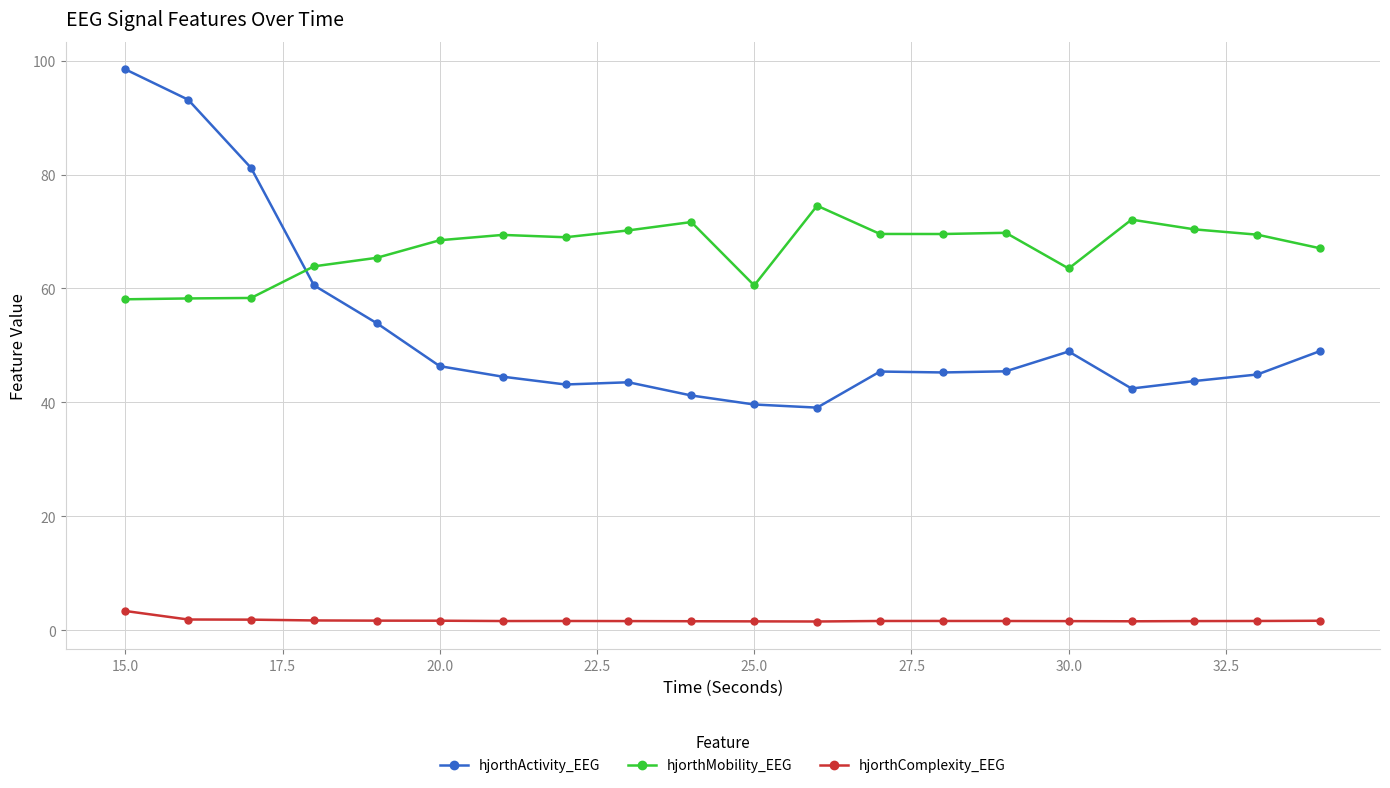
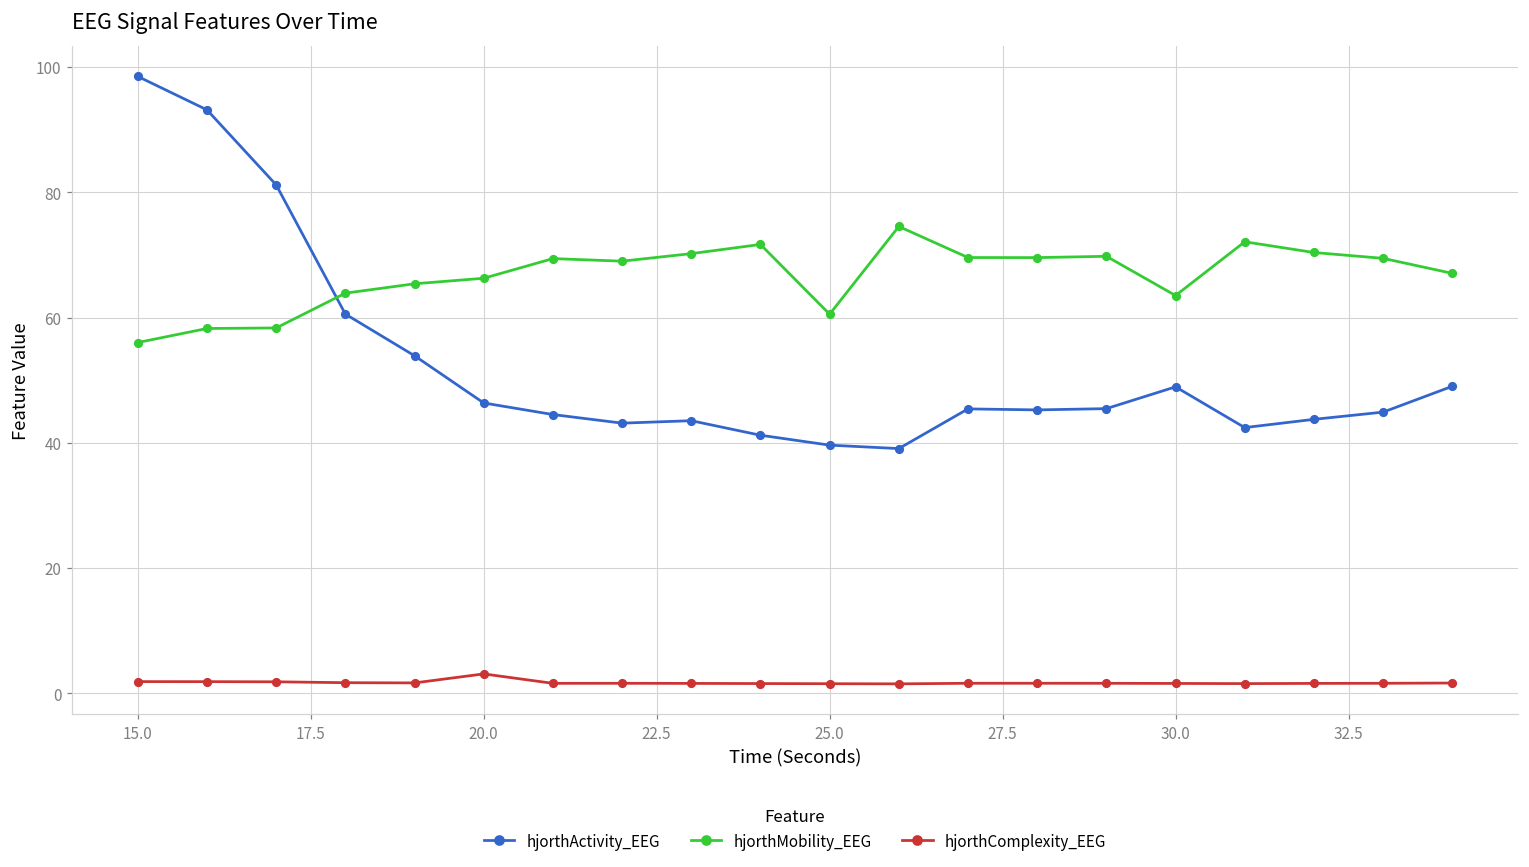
hjorthMobility_EEG, 15.0: 58 -> 56
hjorthComplexity_EEG, 15.0: 3 -> 2
hjorthMobility_EEG, 20.0: 68 -> 66
hjorthComplexity_EEG, 20.0: 2 -> 3
